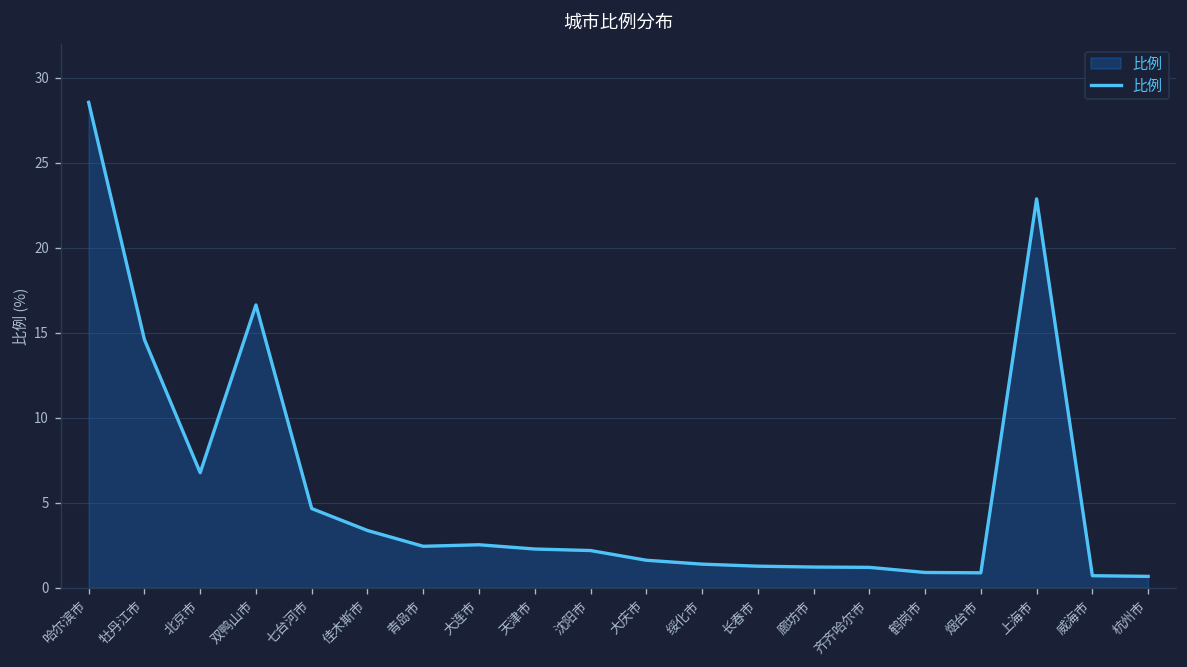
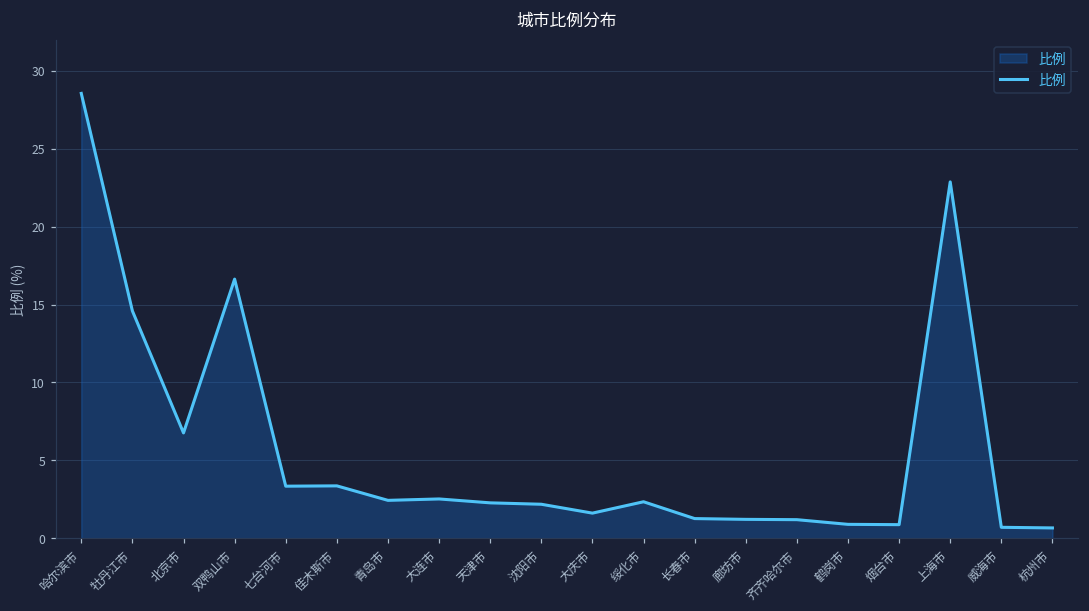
七台河市: 4.7 -> 3.3
绥化市: 1.4 -> 2.3
